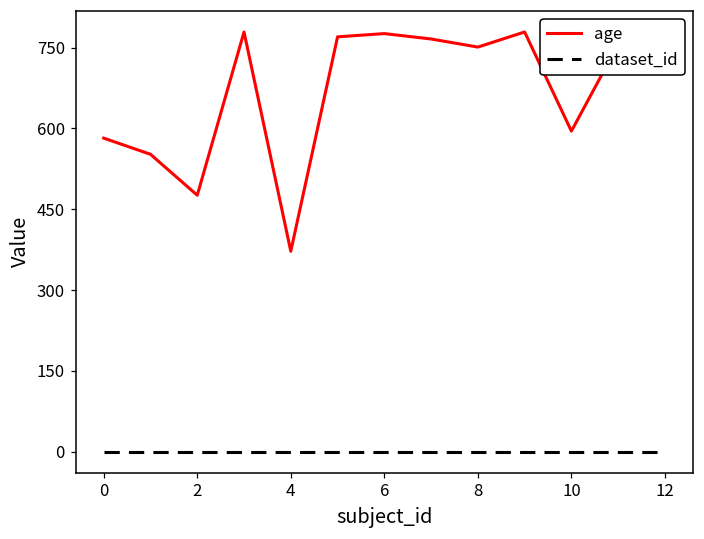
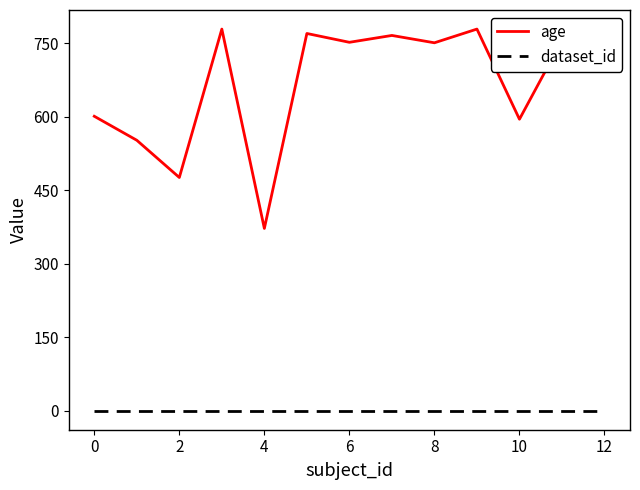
age, 0: 580 -> 600
age, 6: 780 -> 750
